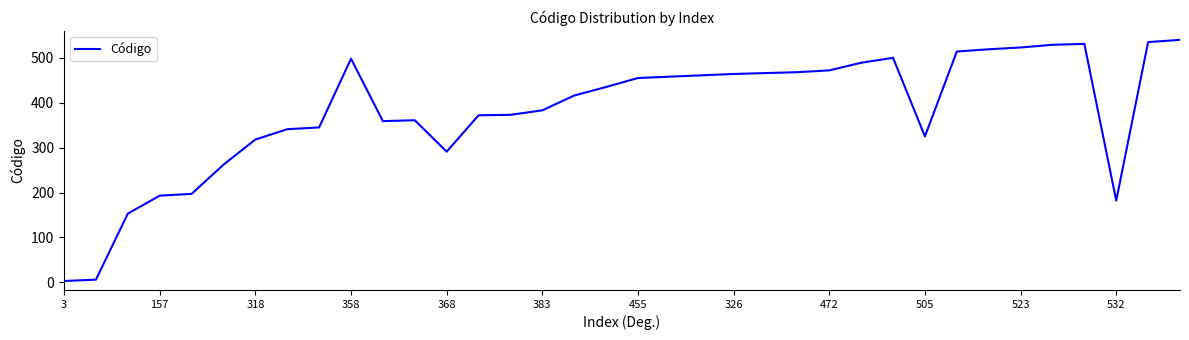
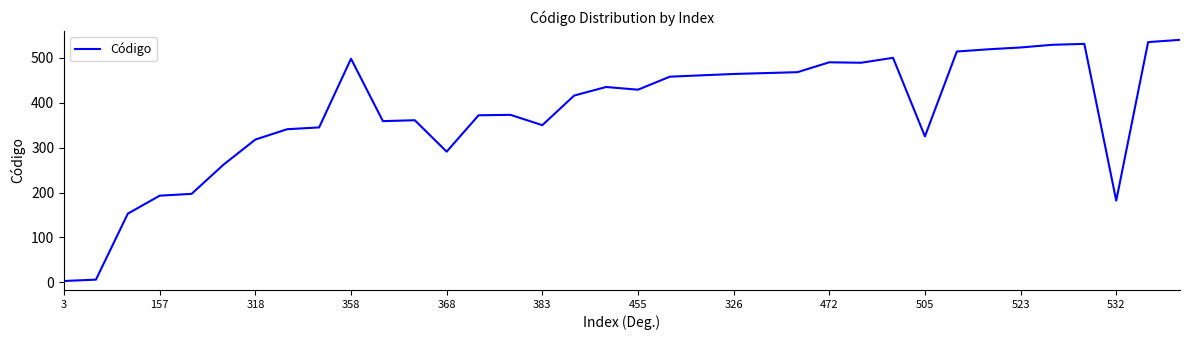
383: 380 -> 350
455: 460 -> 430
472: 470 -> 490
